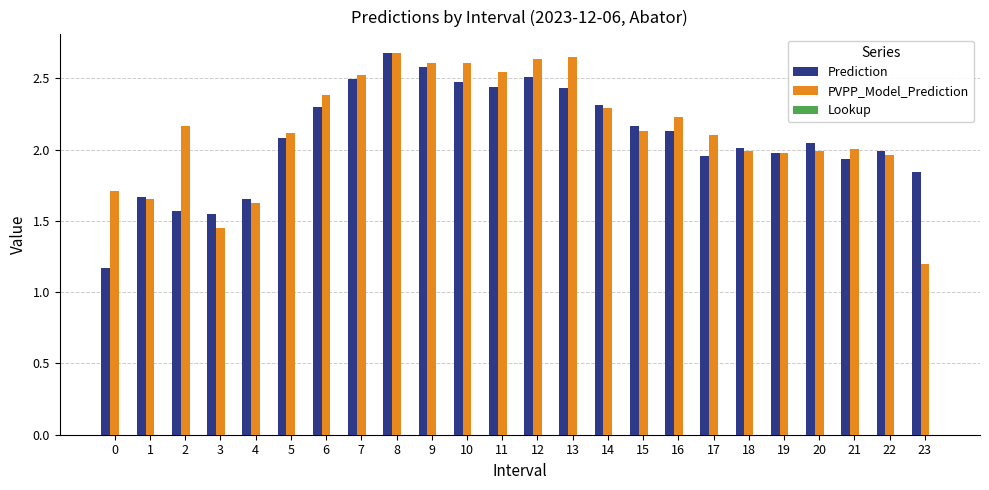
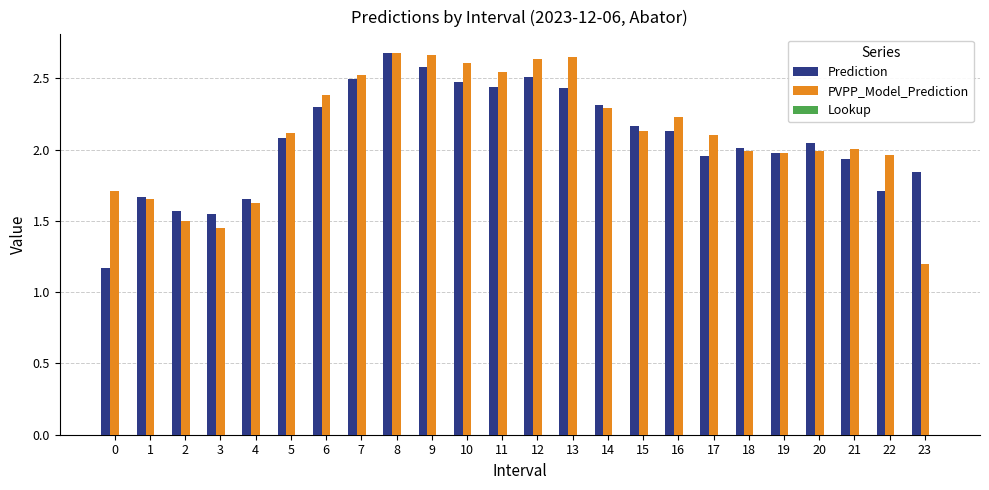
PVPP_Model_Prediction, 2: 2.17 -> 1.50
PVPP_Model_Prediction, 9: 2.61 -> 2.66
Prediction, 22: 1.99 -> 1.71
